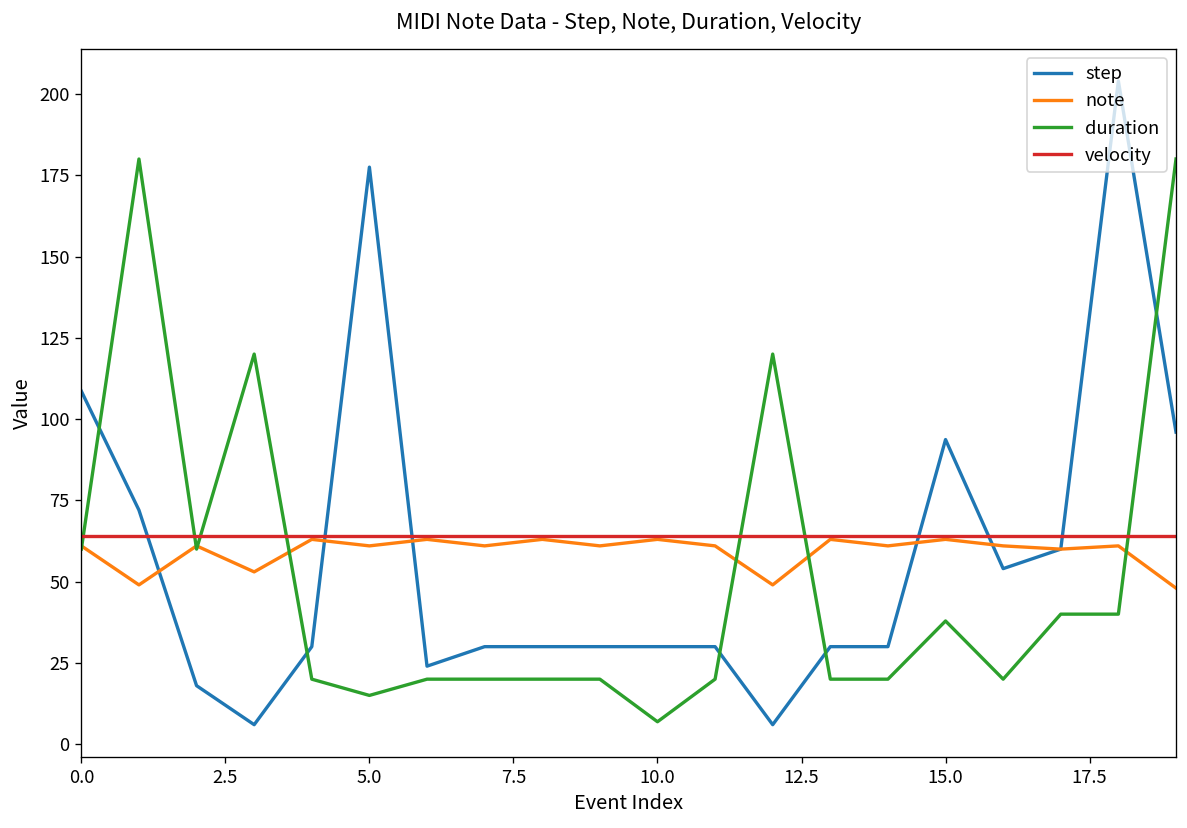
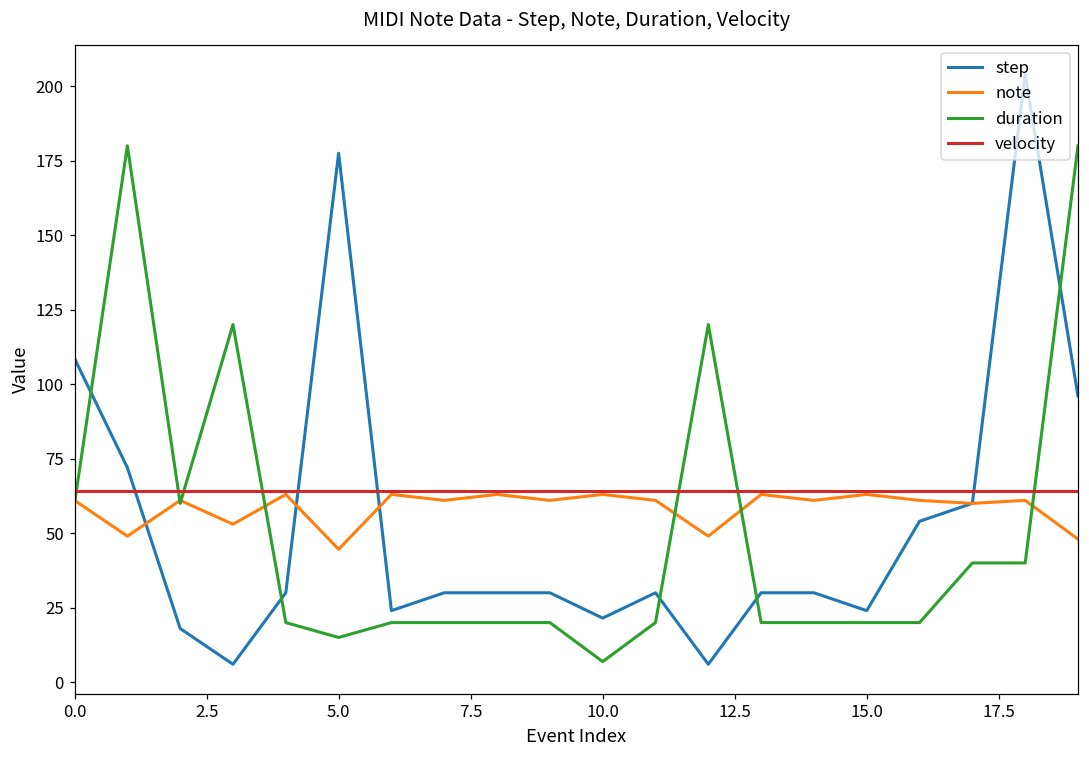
note, 5.0: 61 -> 45
step, 10.0: 30 -> 22
step, 15.0: 94 -> 24
duration, 15.0: 38 -> 20
